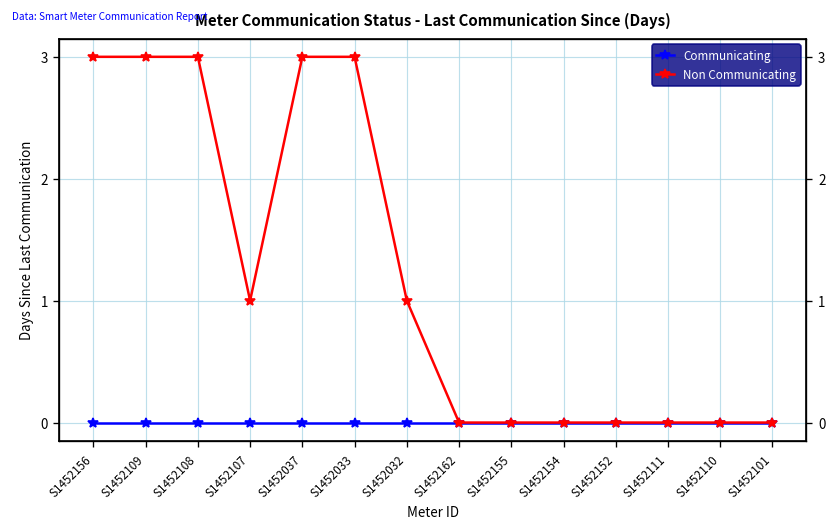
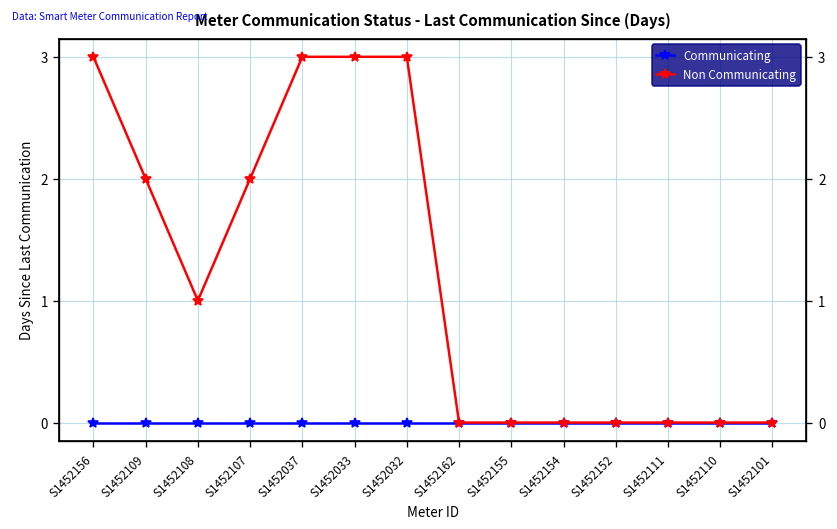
Non Communicating, S1452109: 3 -> 2
Non Communicating, S1452108: 3 -> 1
Non Communicating, S1452107: 1 -> 2
Non Communicating, S1452032: 1 -> 3
